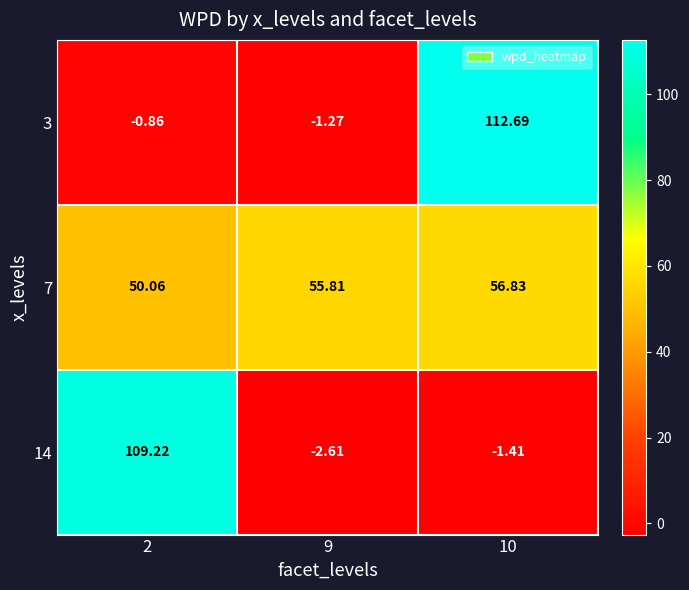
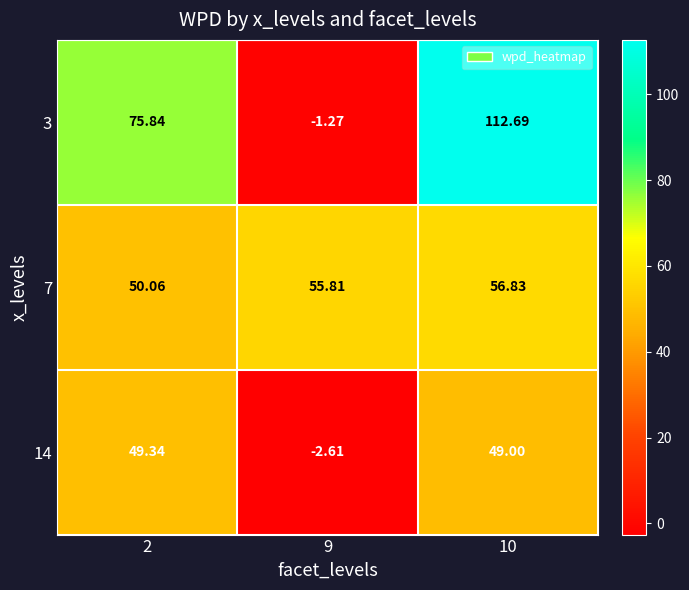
3, 2: -0.86 -> 75.84
14, 2: 109.22 -> 49.34
14, 10: -1.41 -> 49.00
